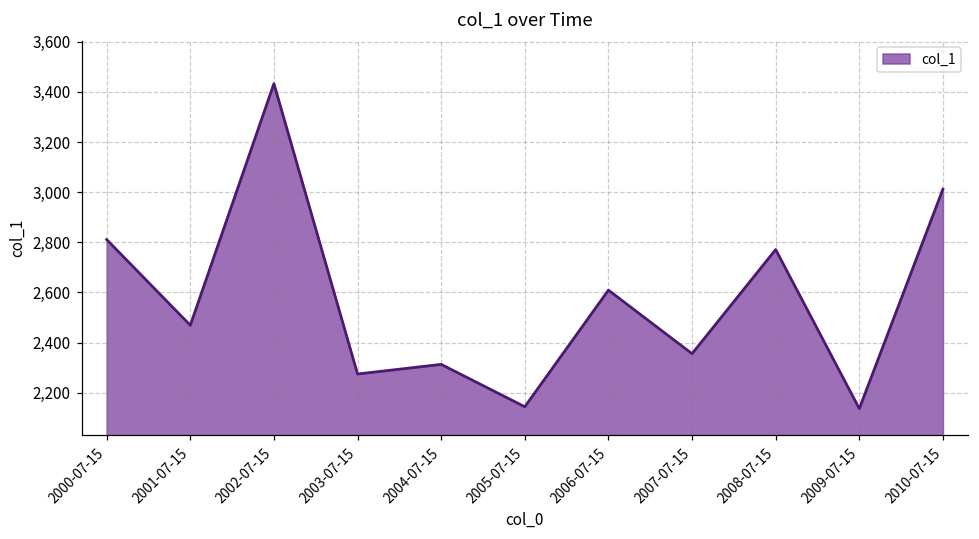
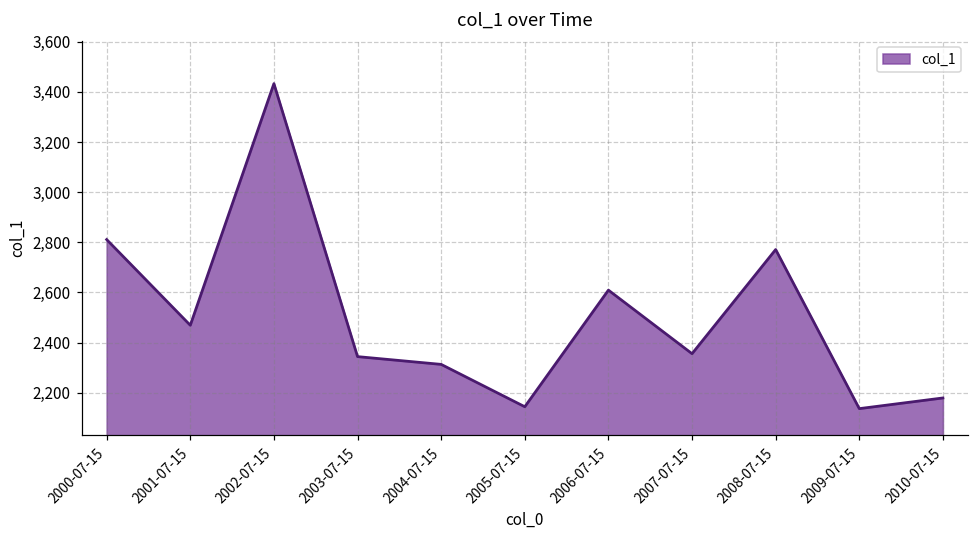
2003-07-15: 2,270 -> 2,340
2010-07-15: 3,010 -> 2,180
